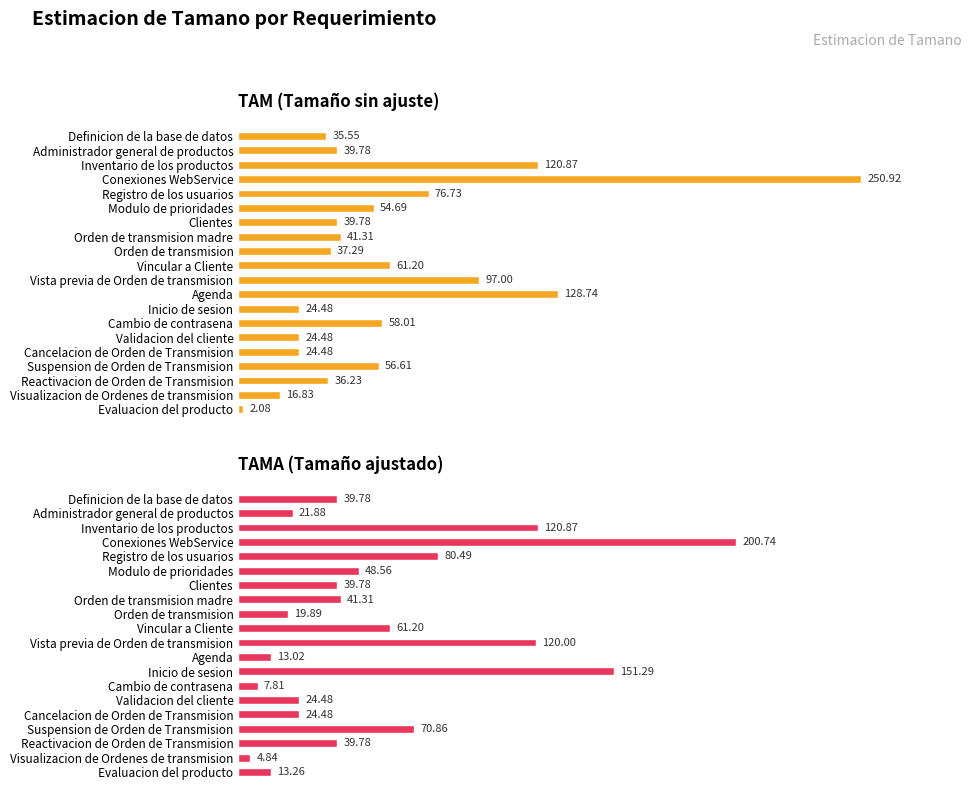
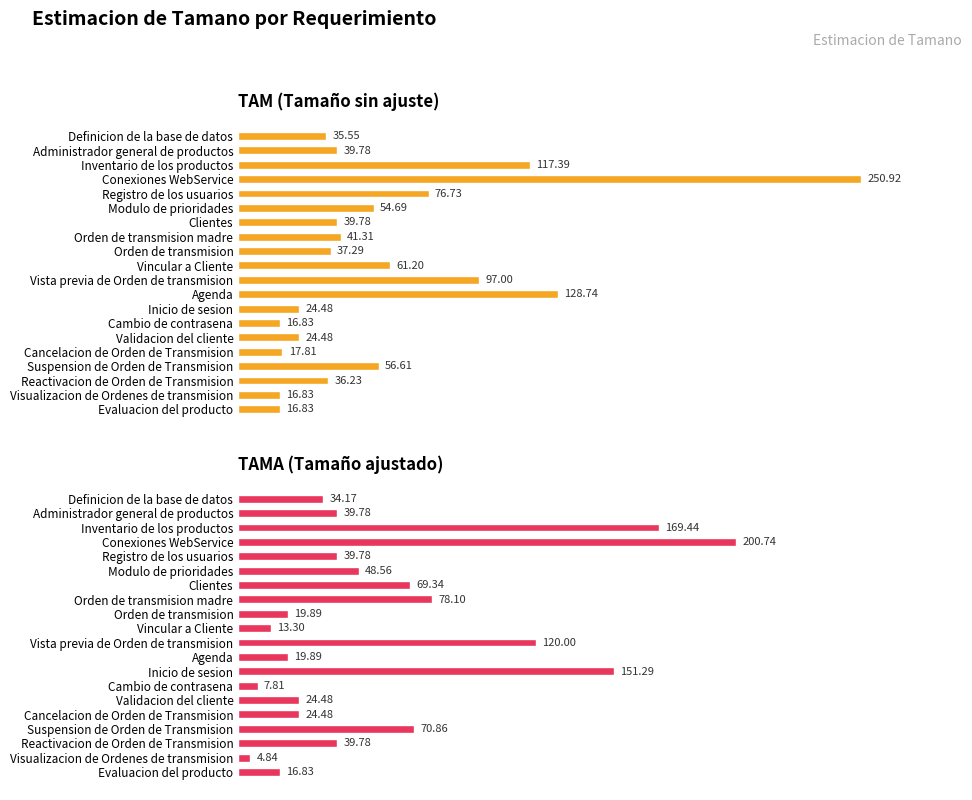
TAM (Tamaño sin ajuste), Inventario de los productos: 120.87 -> 117.39
TAM (Tamaño sin ajuste), Cambio de contrasena: 58.01 -> 16.83
TAM (Tamaño sin ajuste), Cancelacion de Orden de Transmision: 24.48 -> 17.81
TAM (Tamaño sin ajuste), Evaluacion del producto: 2.08 -> 16.83
TAMA (Tamaño ajustado), Definicion de la base de datos: 39.78 -> 34.17
TAMA (Tamaño ajustado), Administrador general de productos: 21.88 -> 39.78
TAMA (Tamaño ajustado), Inventario de los productos: 120.87 -> 169.44
TAMA (Tamaño ajustado), Registro de los usuarios: 80.49 -> 39.78
TAMA (Tamaño ajustado), Clientes: 39.78 -> 69.34
TAMA (Tamaño ajustado), Orden de transmision madre: 41.31 -> 78.10
TAMA (Tamaño ajustado), Vincular a Cliente: 61.20 -> 13.30
TAMA (Tamaño ajustado), Agenda: 13.02 -> 19.89
TAMA (Tamaño ajustado), Evaluacion del producto: 13.26 -> 16.83
